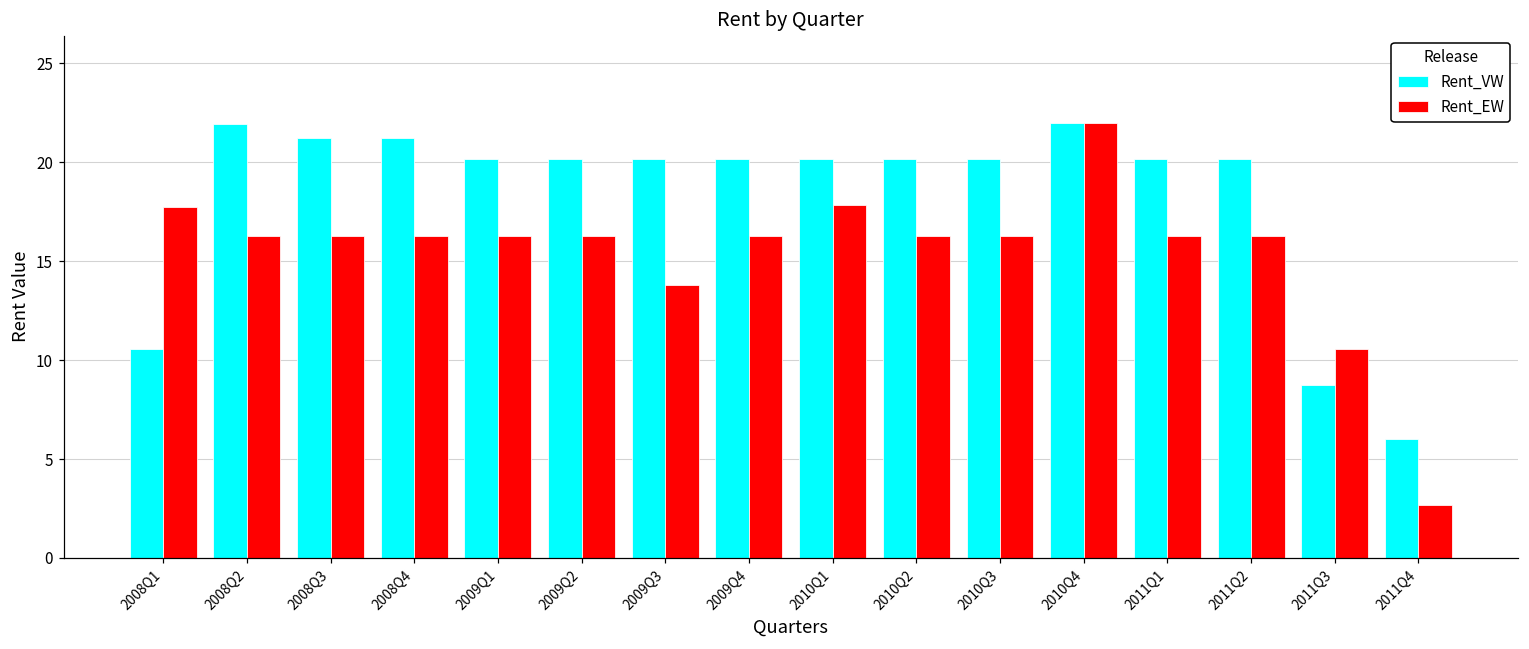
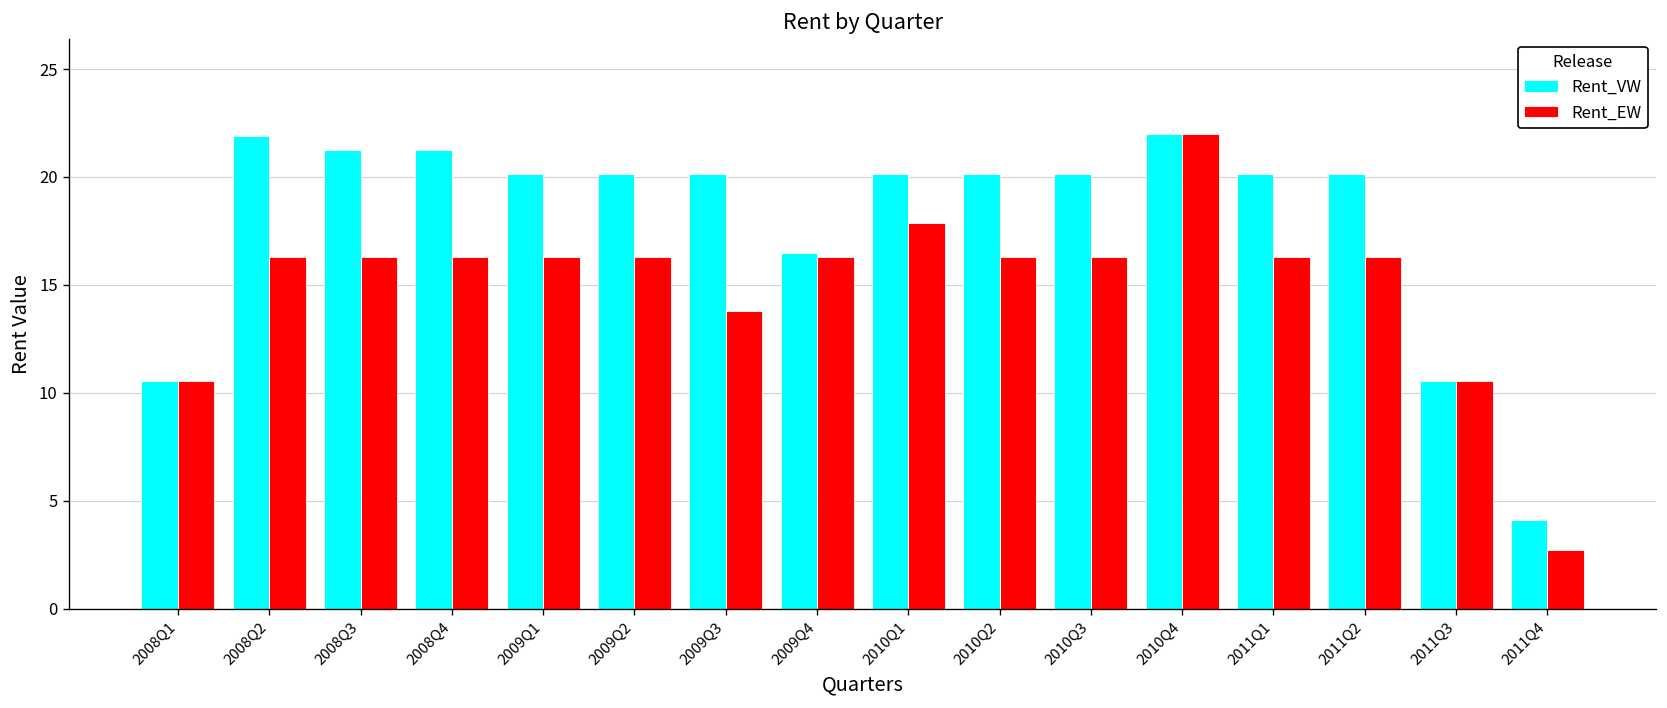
Rent_EW, 2008Q1: 17.8 -> 10.6
Rent_VW, 2009Q4: 20.1 -> 16.5
Rent_VW, 2011Q3: 8.7 -> 10.6
Rent_VW, 2011Q4: 6.0 -> 4.1
